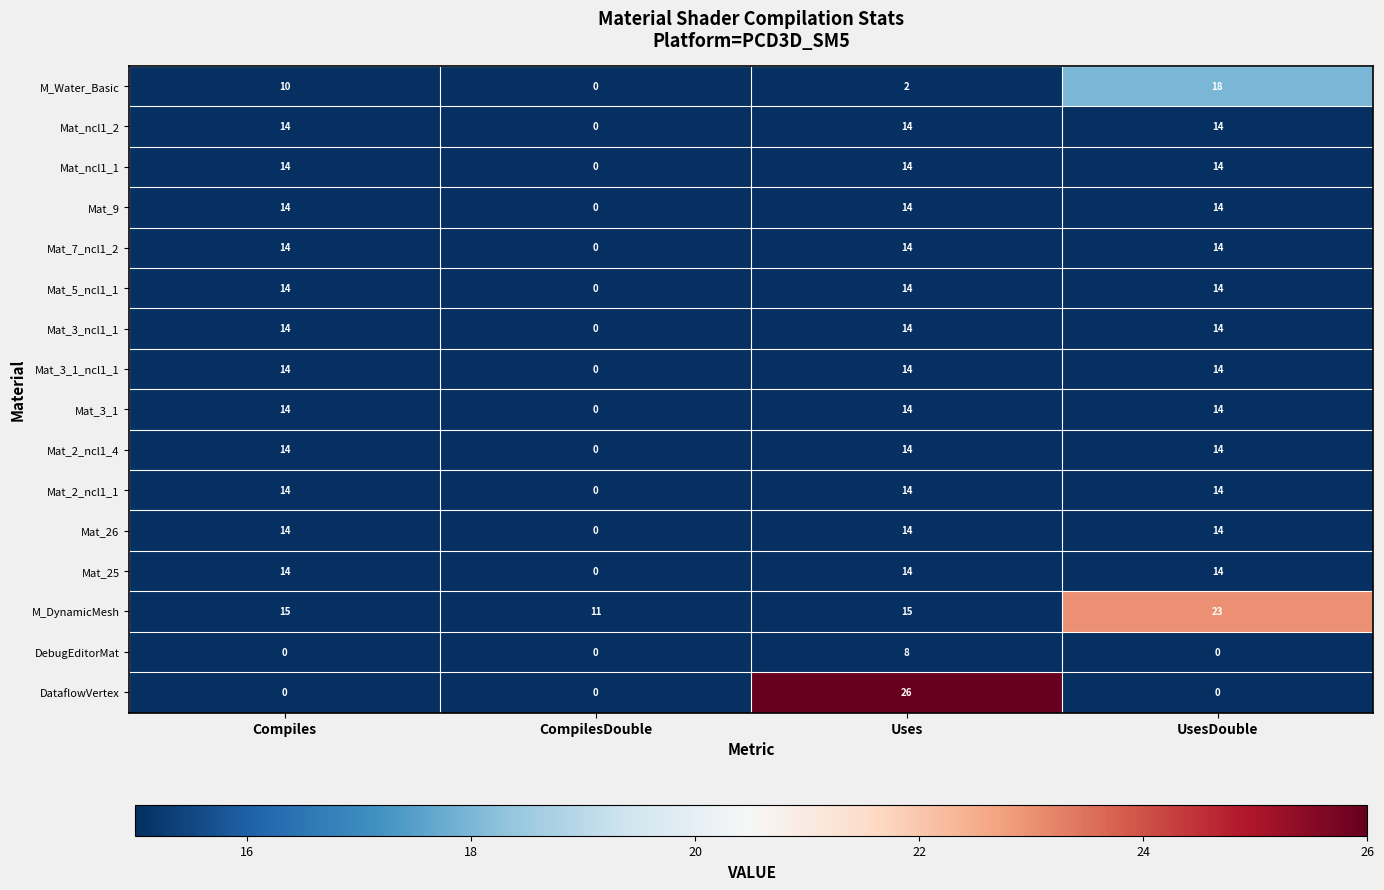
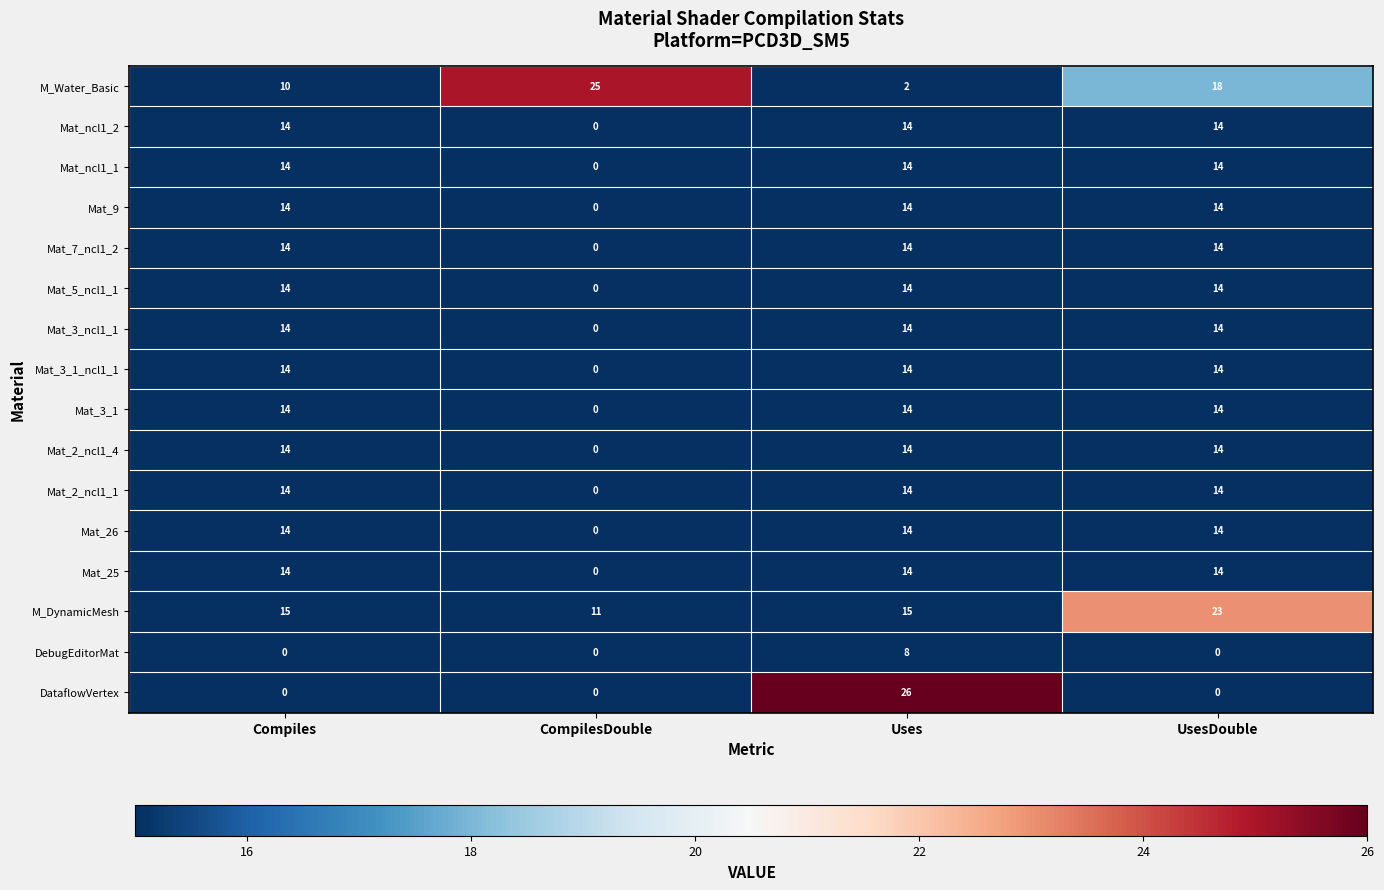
M_Water_Basic, CompilesDouble: 0 -> 25
